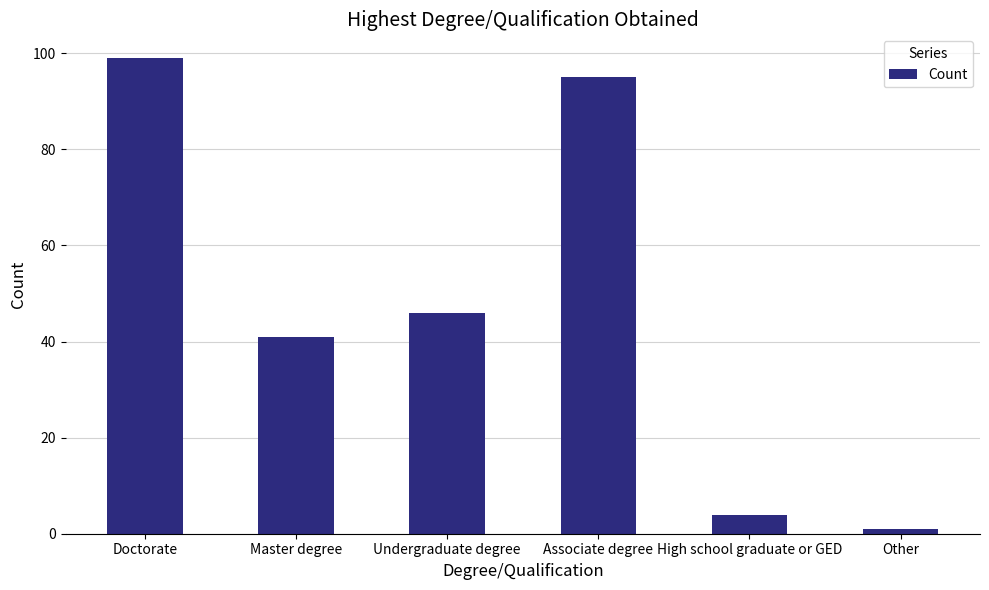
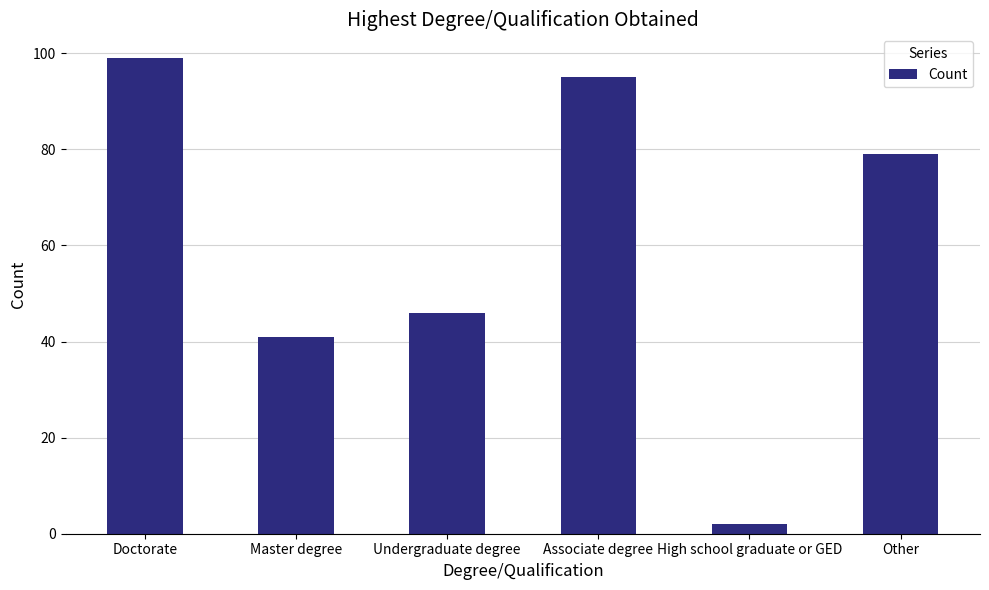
High school graduate or GED: 4 -> 2
Other: 1 -> 79
